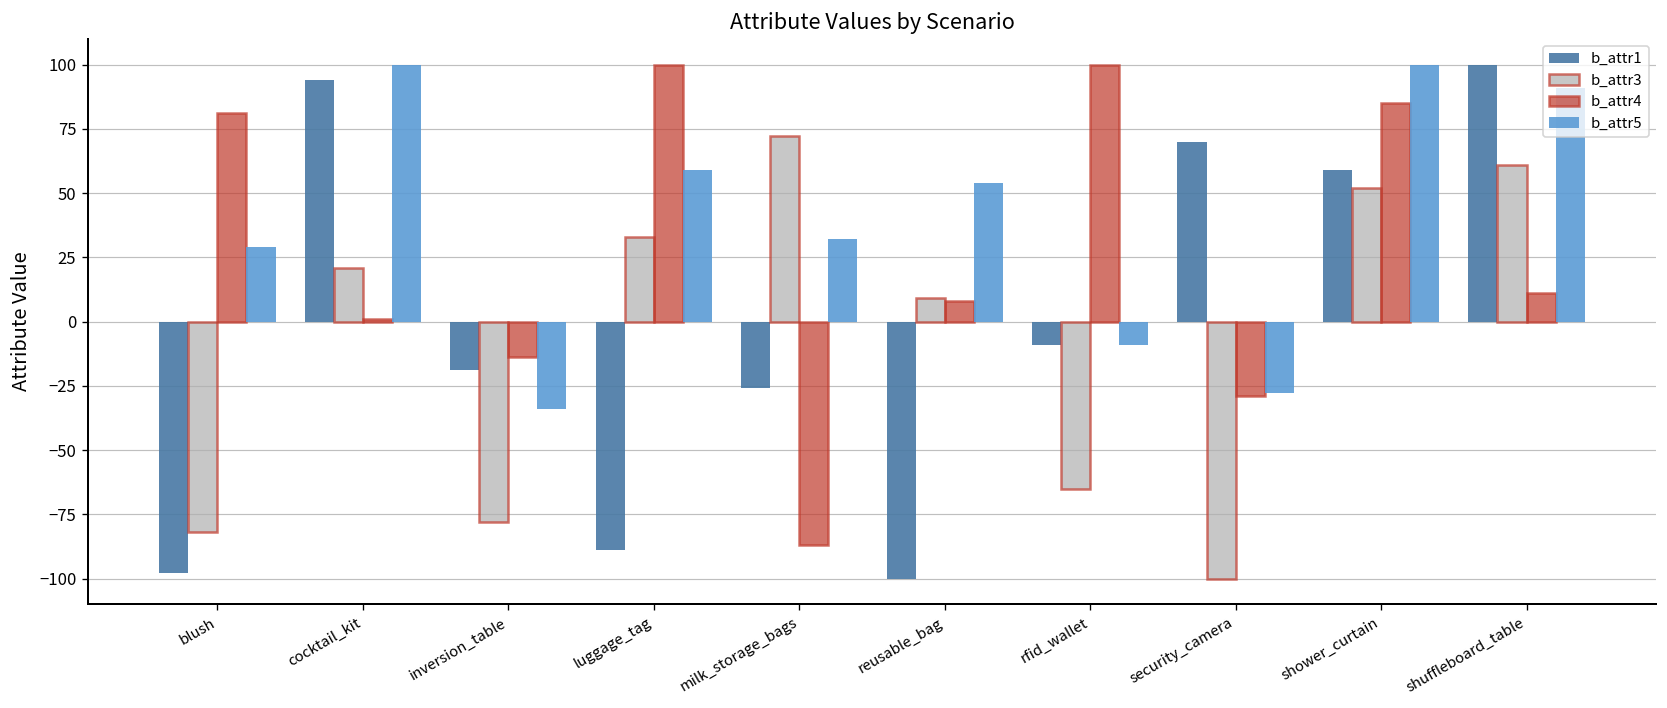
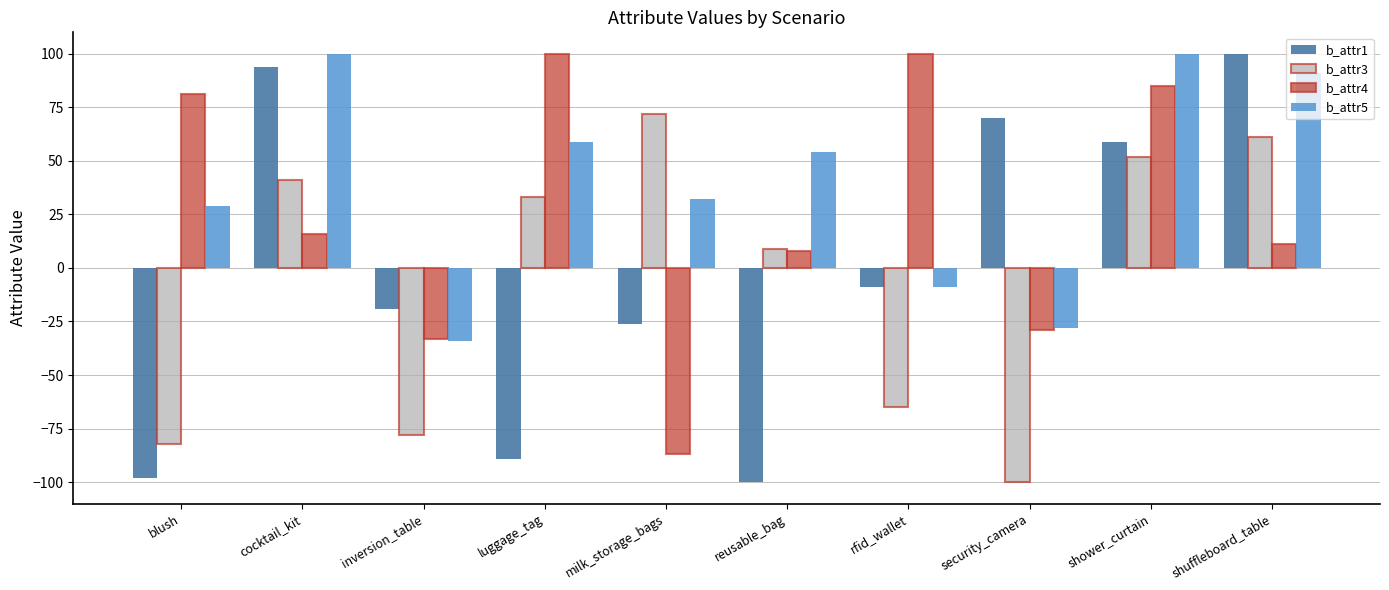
b_attr3, cocktail_kit: 21 -> 41
b_attr4, cocktail_kit: 1 -> 16
b_attr4, inversion_table: -14 -> -33
